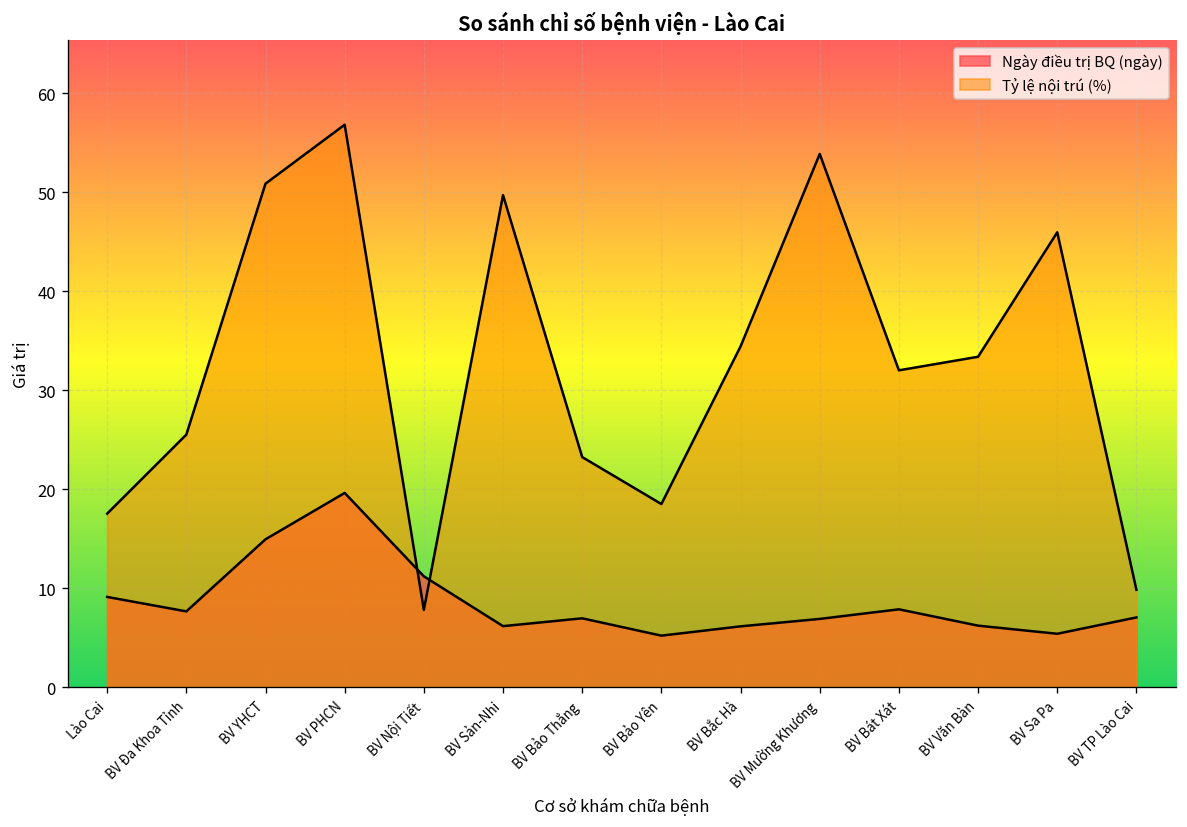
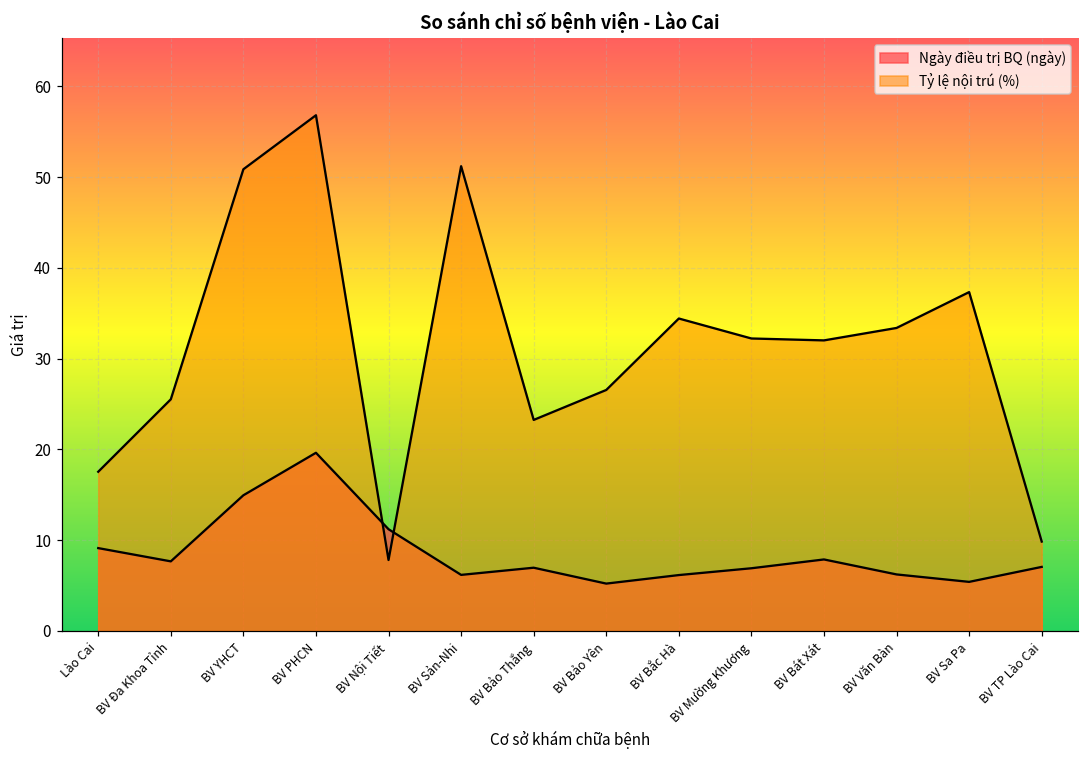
Tỷ lệ nội trú (%), BV Sản-Nhi: 50 -> 51
Tỷ lệ nội trú (%), BV Bảo Yên: 19 -> 27
Tỷ lệ nội trú (%), BV Mường Khương: 54 -> 32
Tỷ lệ nội trú (%), BV Sa Pa: 46 -> 37
